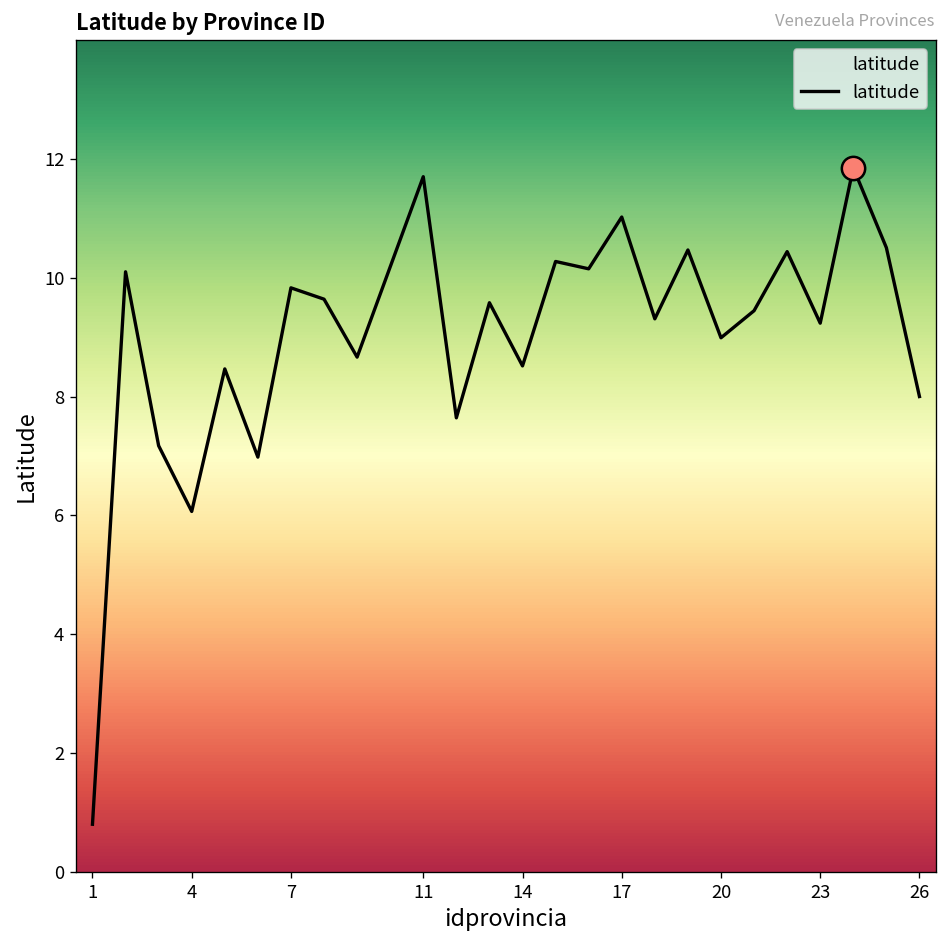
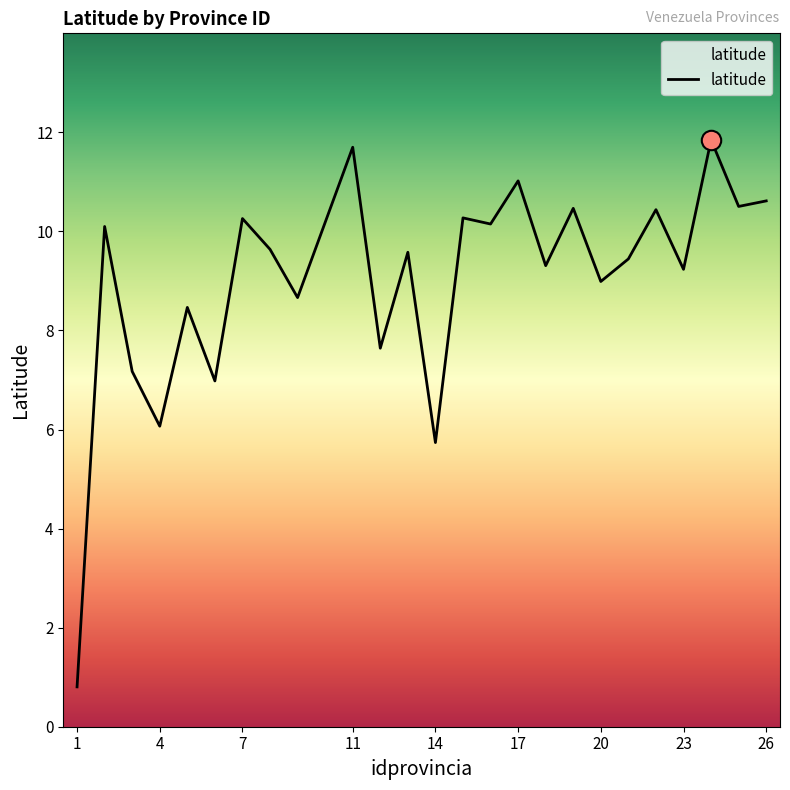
latitude, 7: 9.8 -> 10.3
latitude, 14: 8.5 -> 5.7
latitude, 26: 8.0 -> 10.6
